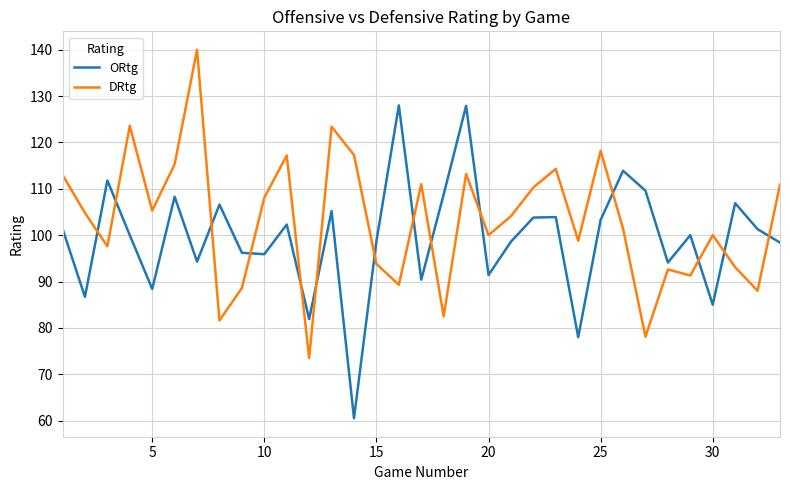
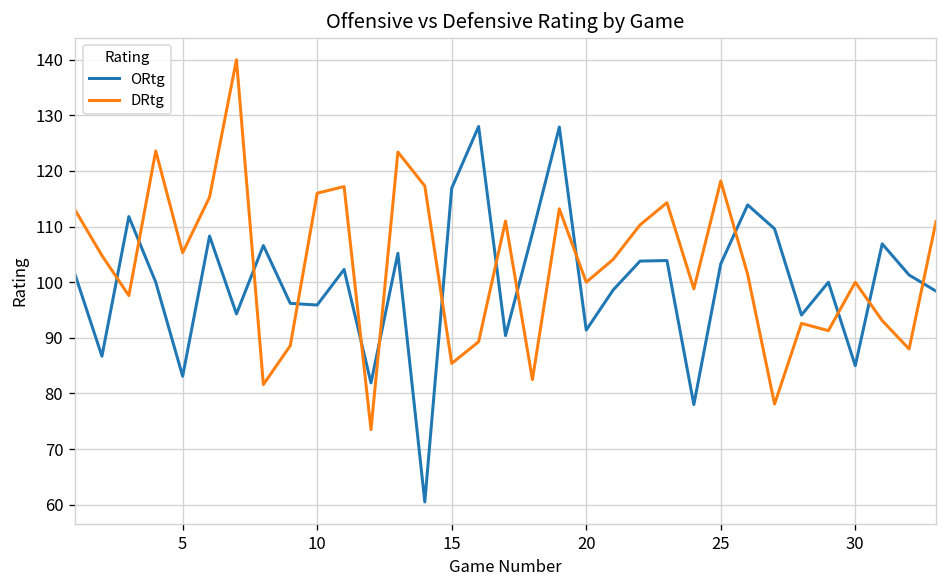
ORtg, 5: 88 -> 83
DRtg, 10: 108 -> 116
ORtg, 15: 99 -> 117
DRtg, 15: 94 -> 85
